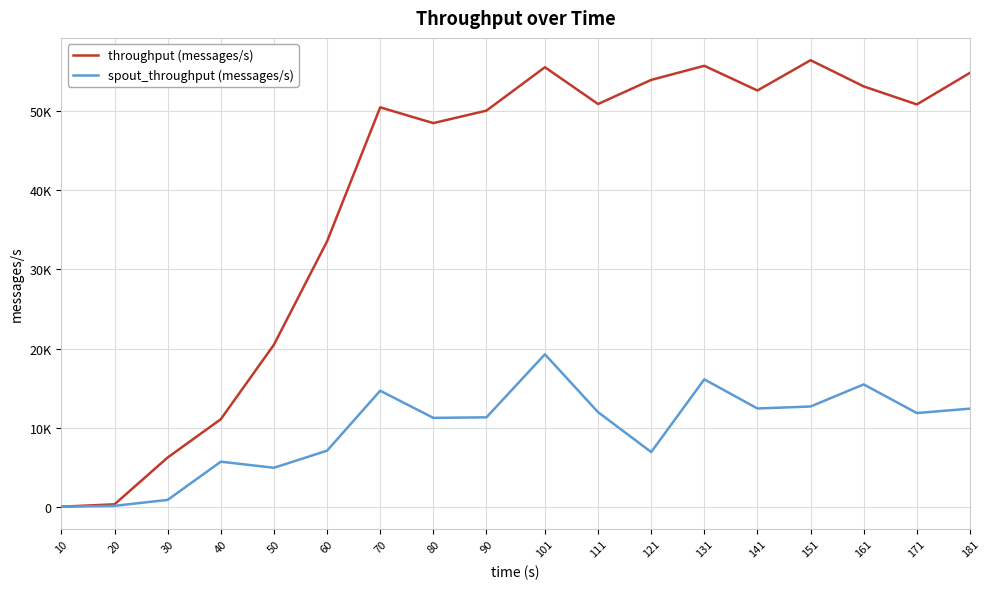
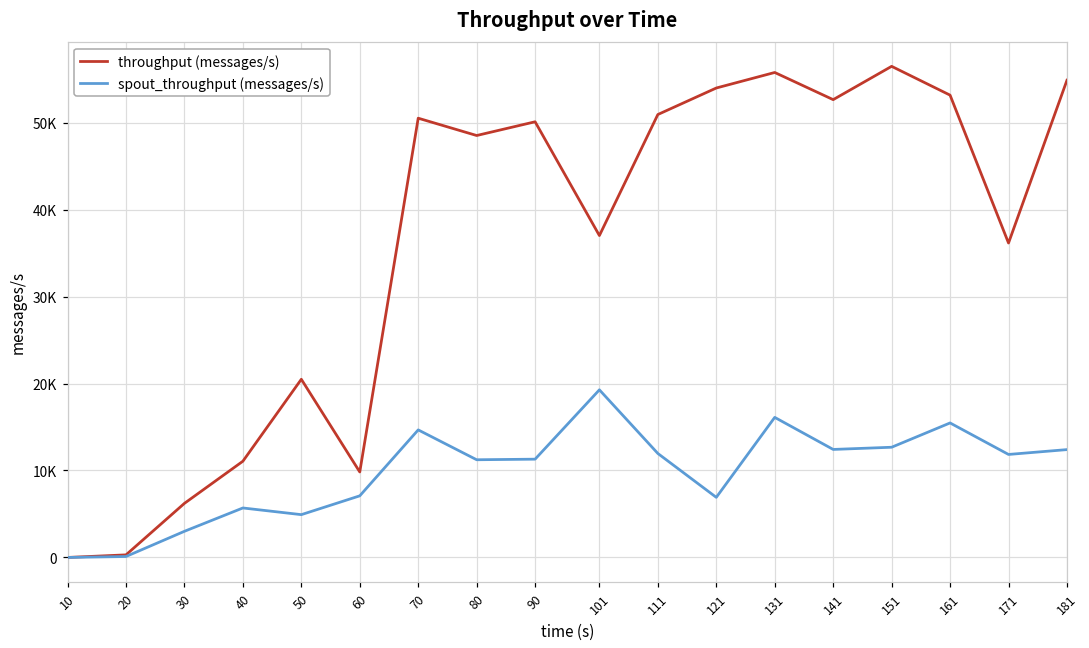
spout_throughput (messages/s), 30: 1000 -> 3000
throughput (messages/s), 60: 34000 -> 10000
throughput (messages/s), 101: 56000 -> 37000
throughput (messages/s), 171: 51000 -> 36000
